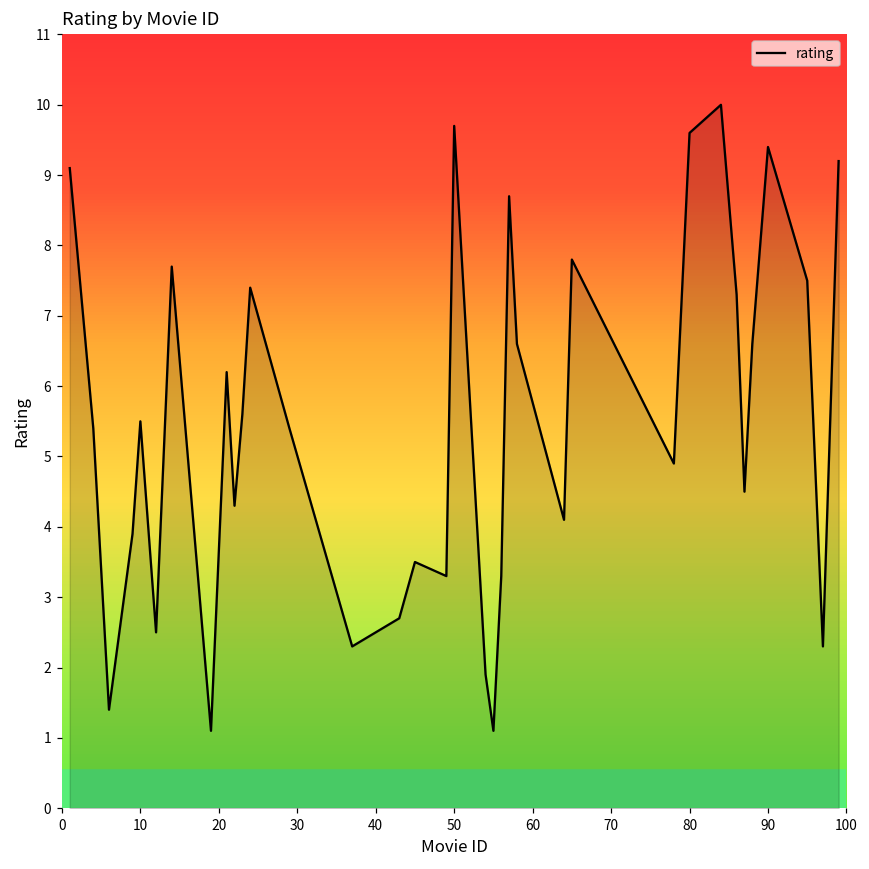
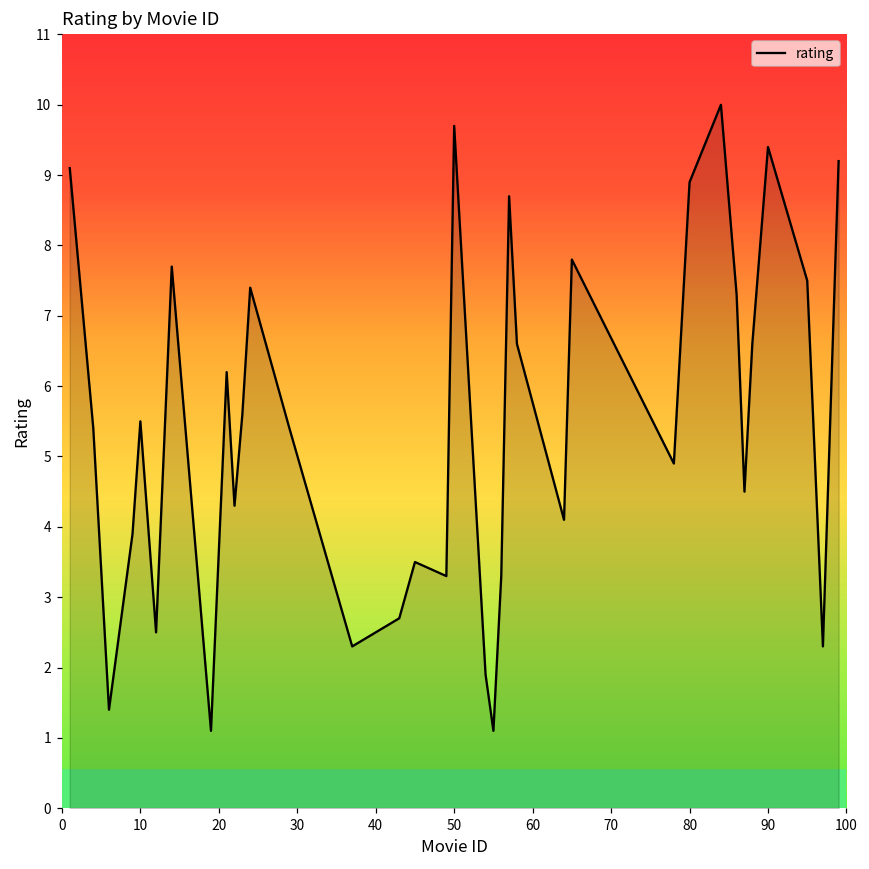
80: 9.6 -> 8.9
